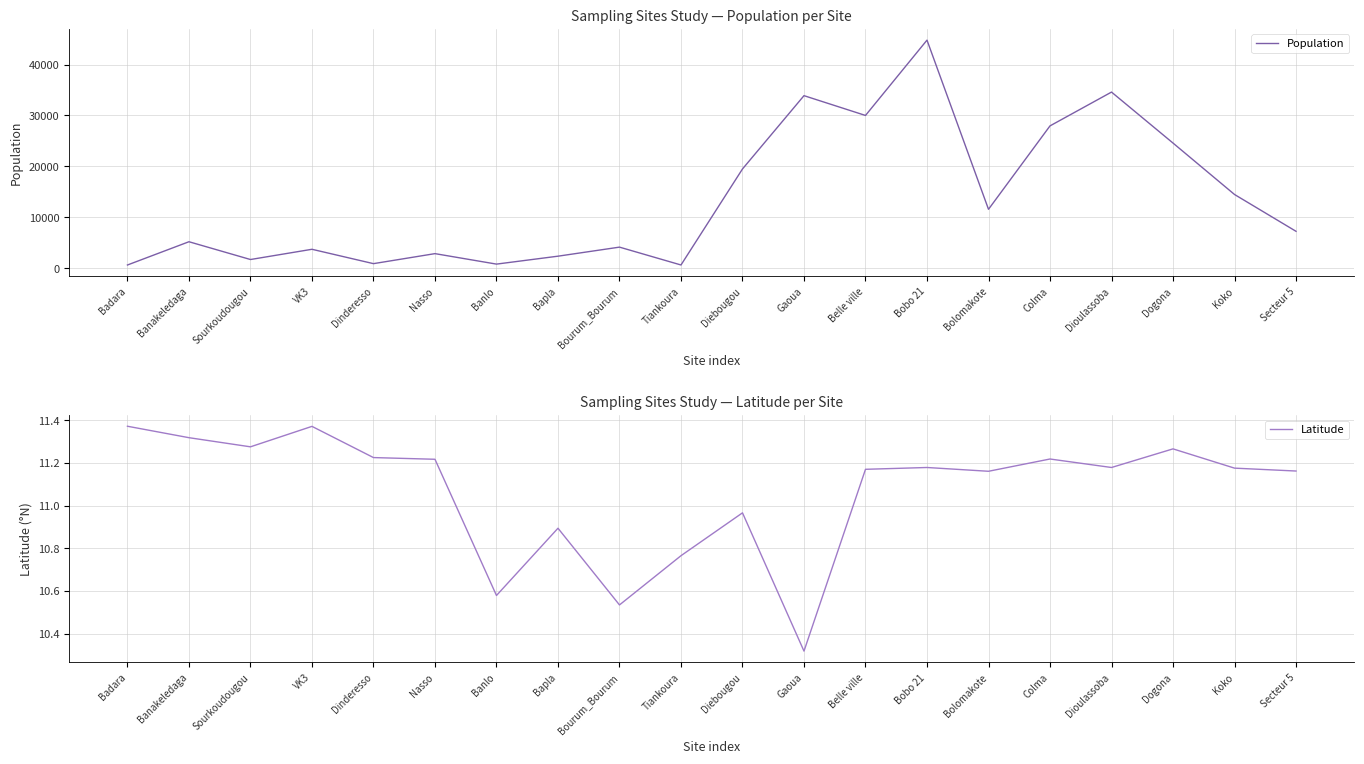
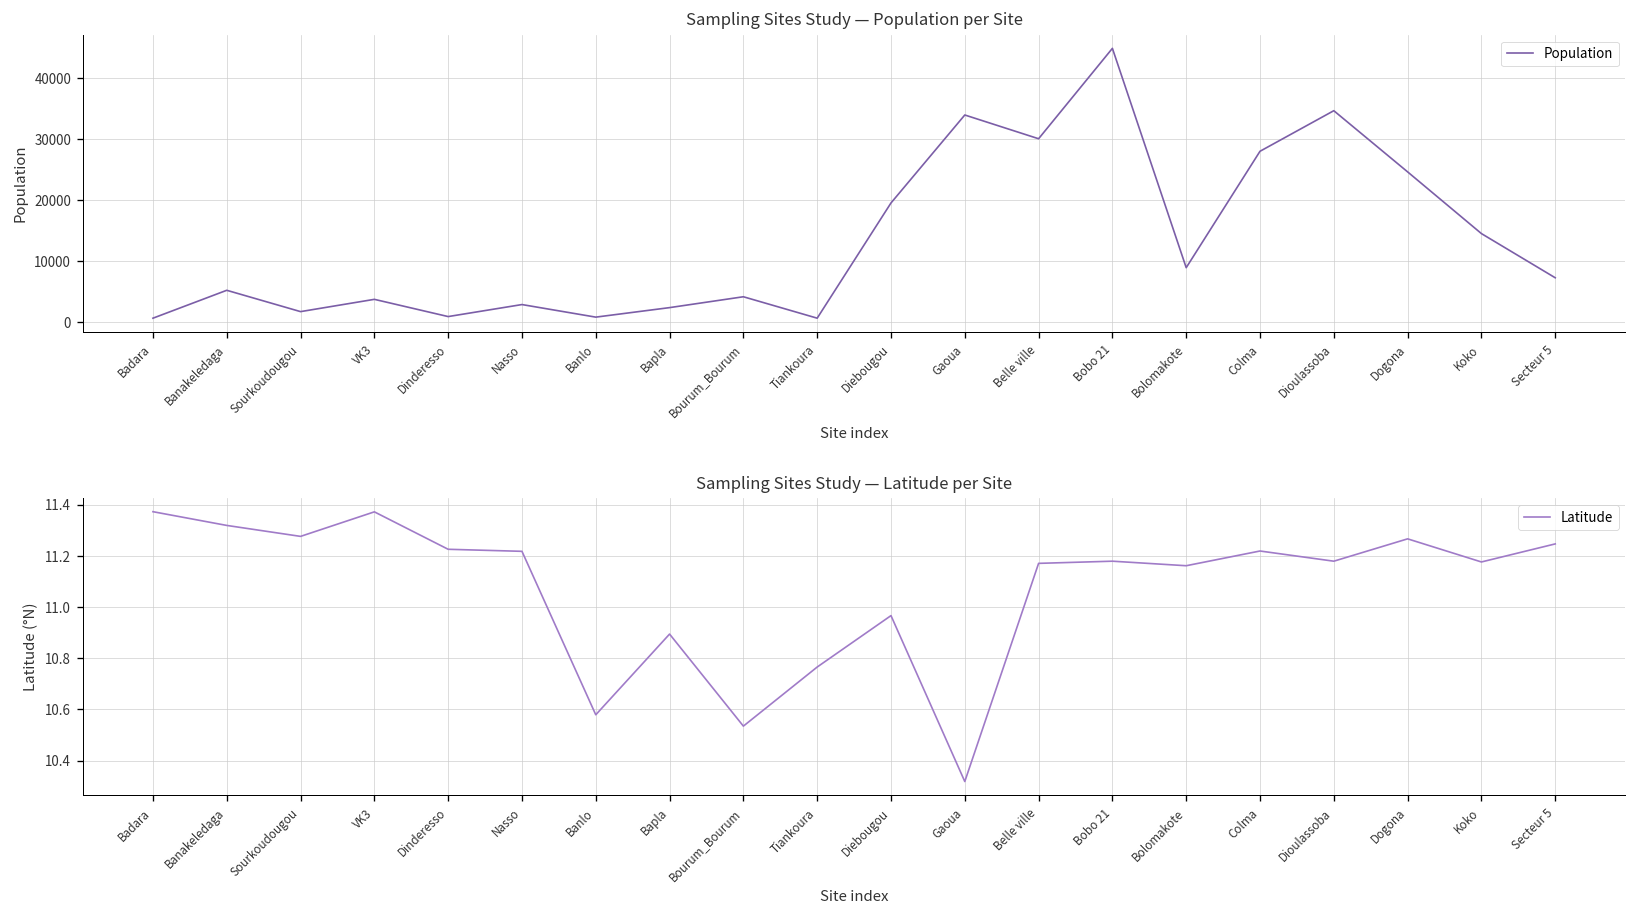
Sampling Sites Study — Population per Site, Bolomakote: 12000 -> 9000
Sampling Sites Study — Latitude per Site, Secteur 5: 11.16 -> 11.25
